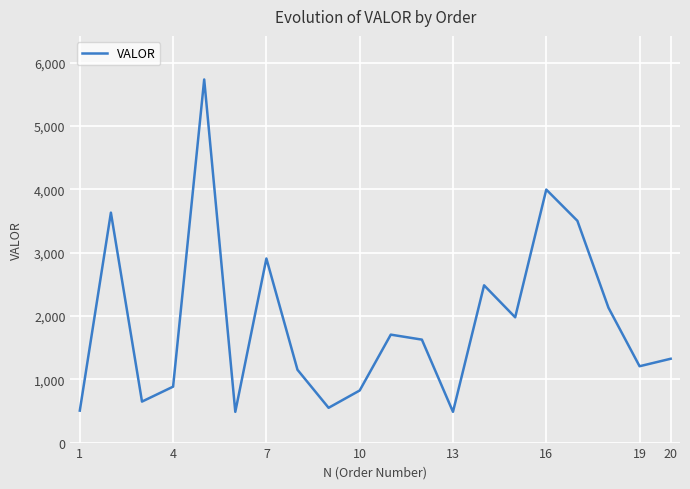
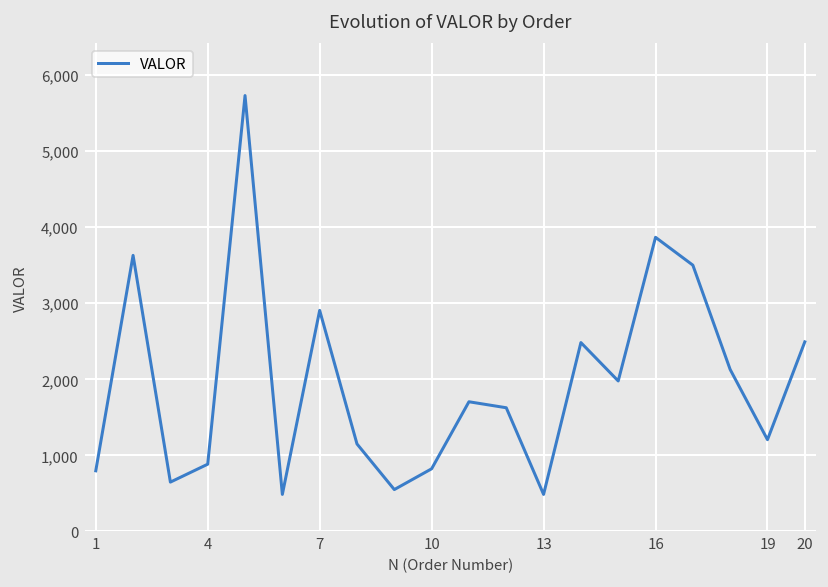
1: 500 -> 800
16: 4,000 -> 3,900
20: 1,300 -> 2,500
